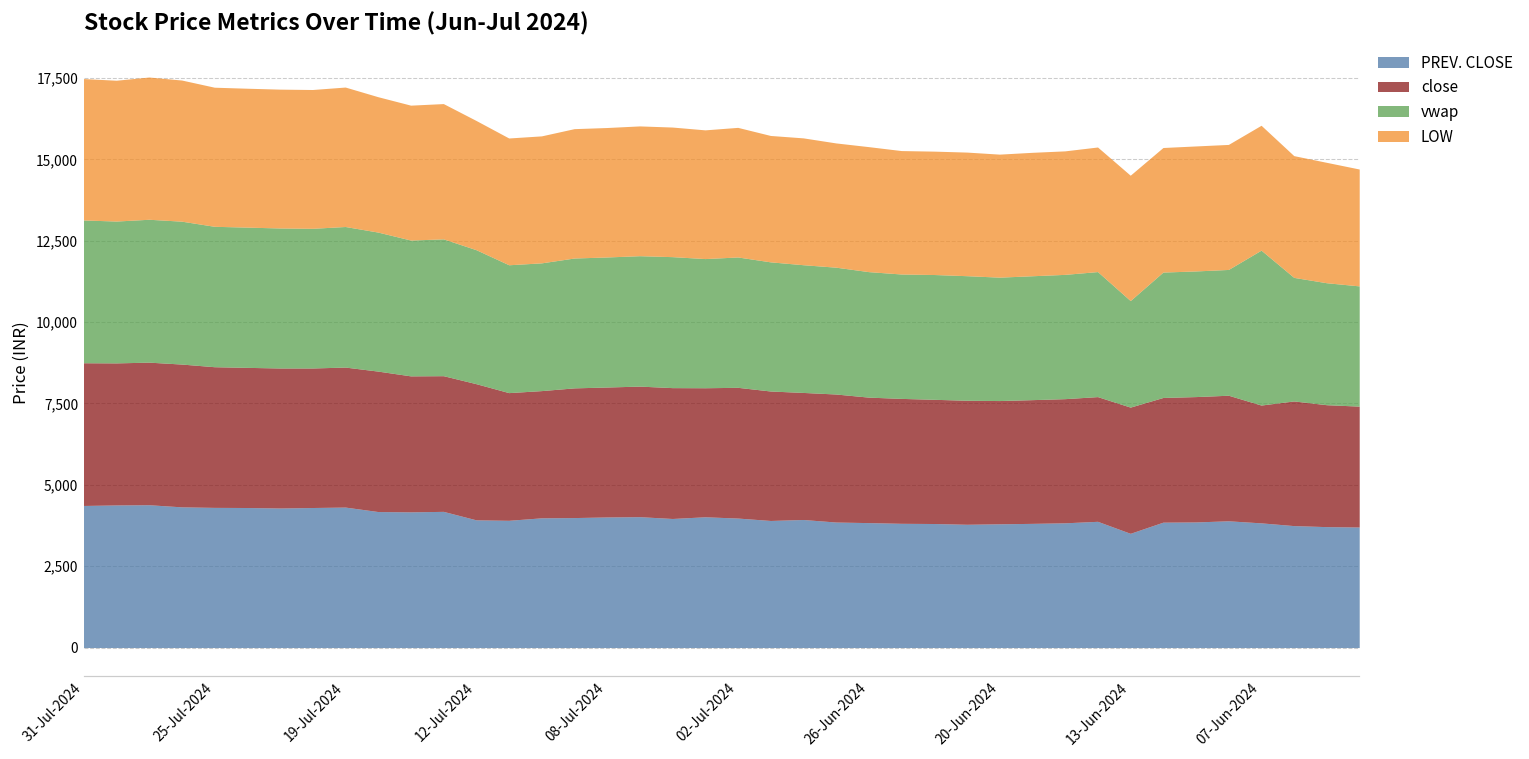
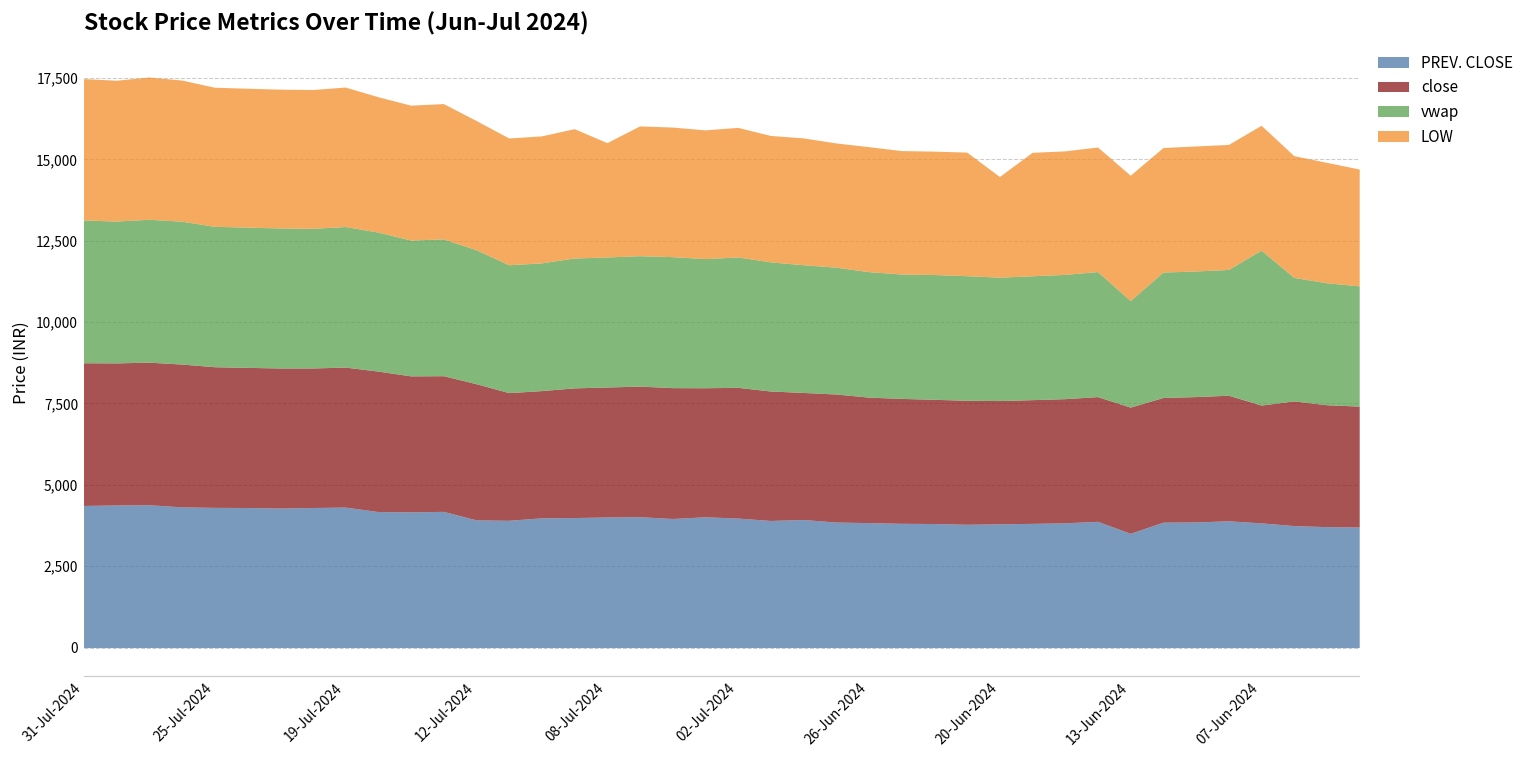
LOW, 08-Jul-2024: 4,000 -> 3,500
LOW, 20-Jun-2024: 3,800 -> 3,100
